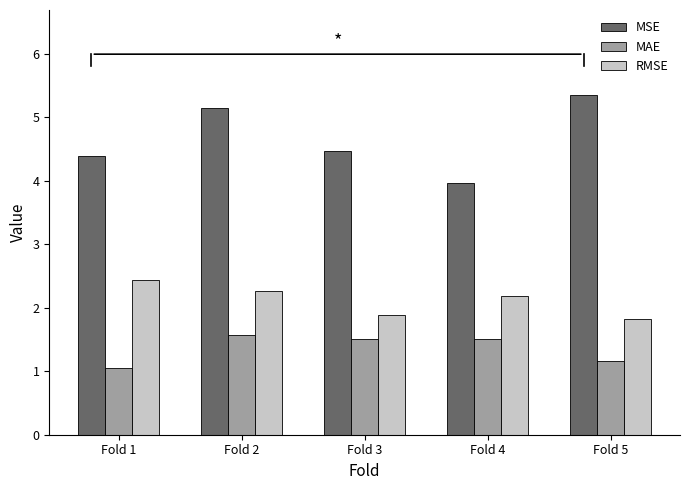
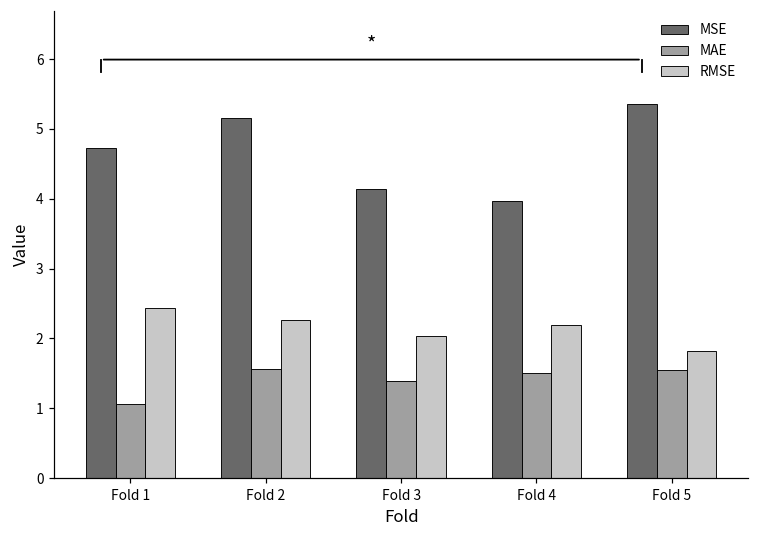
MSE, Fold 1: 4.4 -> 4.7
MSE, Fold 3: 4.5 -> 4.1
MAE, Fold 3: 1.5 -> 1.4
RMSE, Fold 3: 1.9 -> 2.0
MAE, Fold 5: 1.2 -> 1.6
